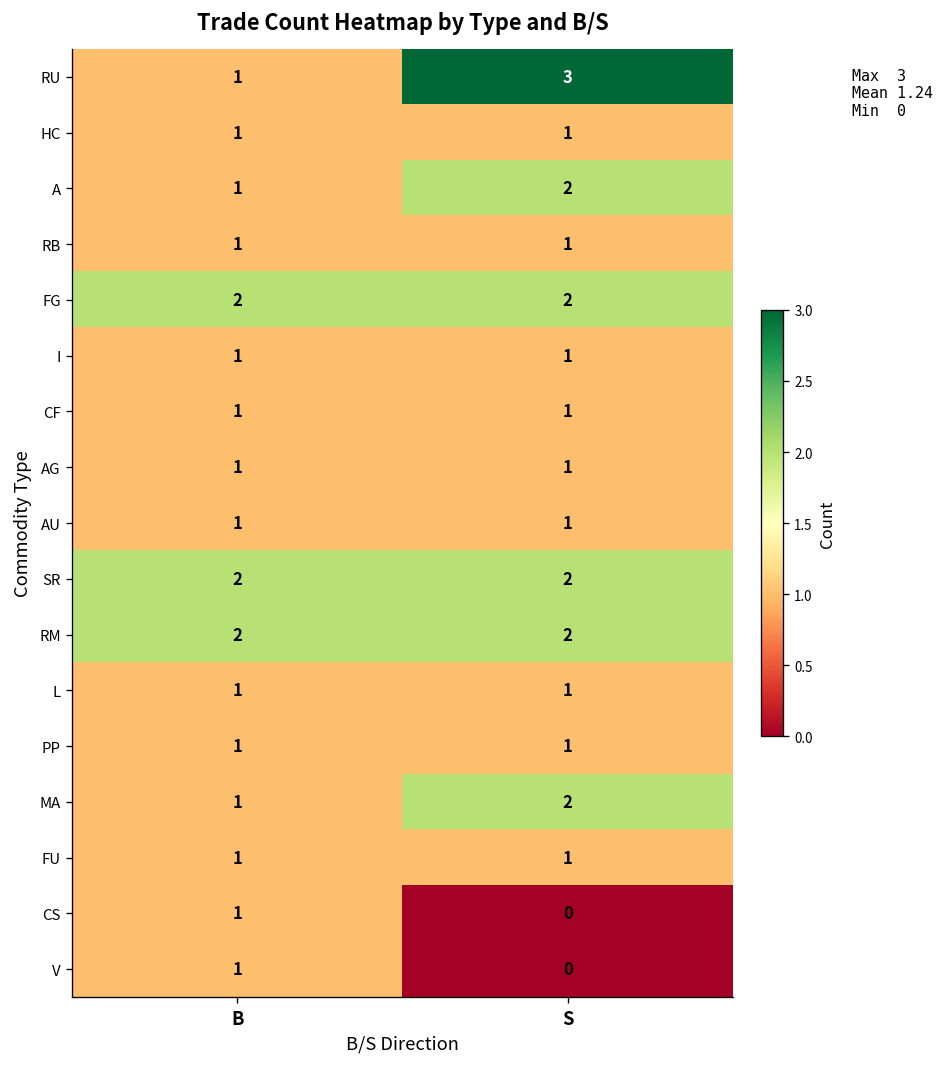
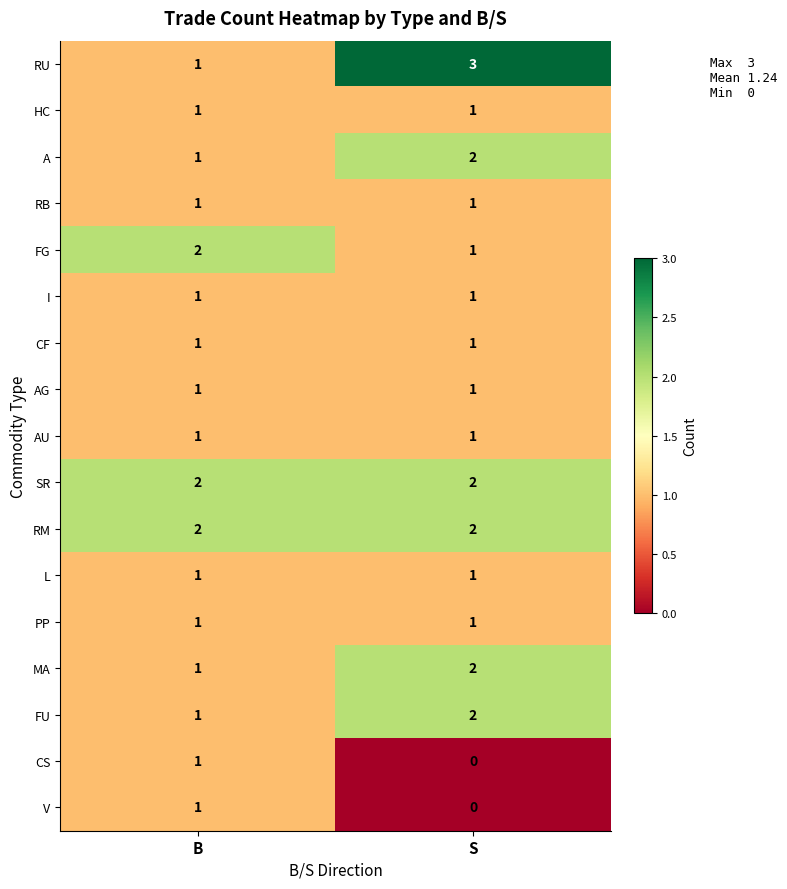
FG, S: 2 -> 1
FU, S: 1 -> 2
